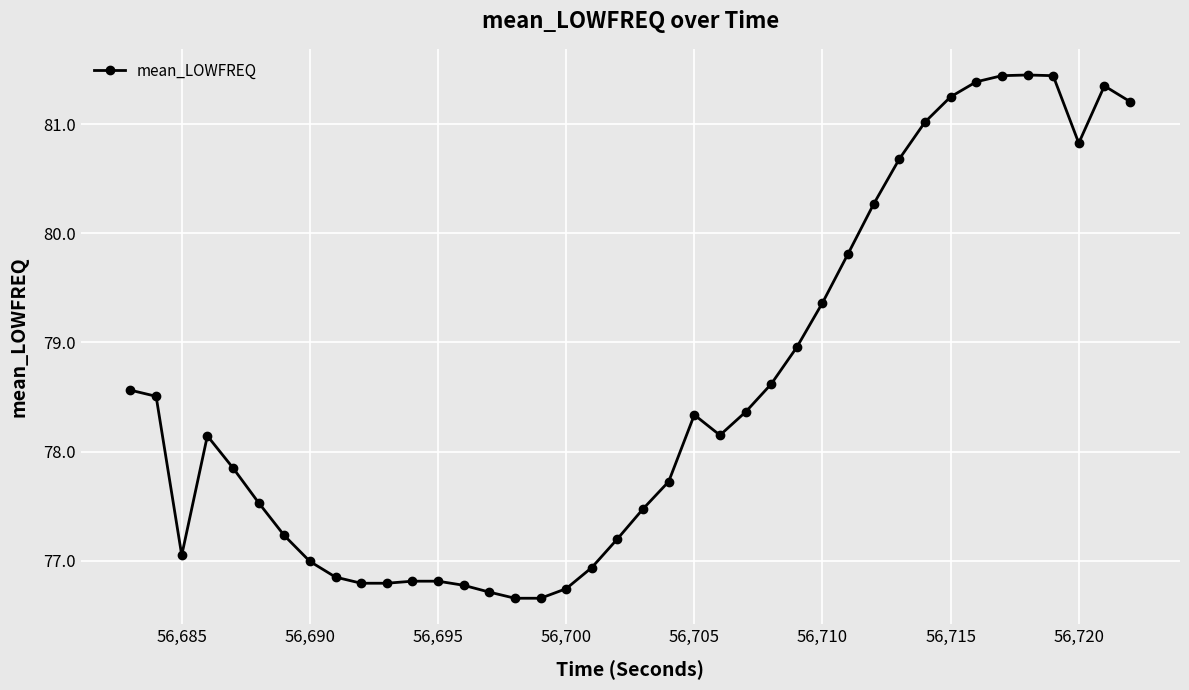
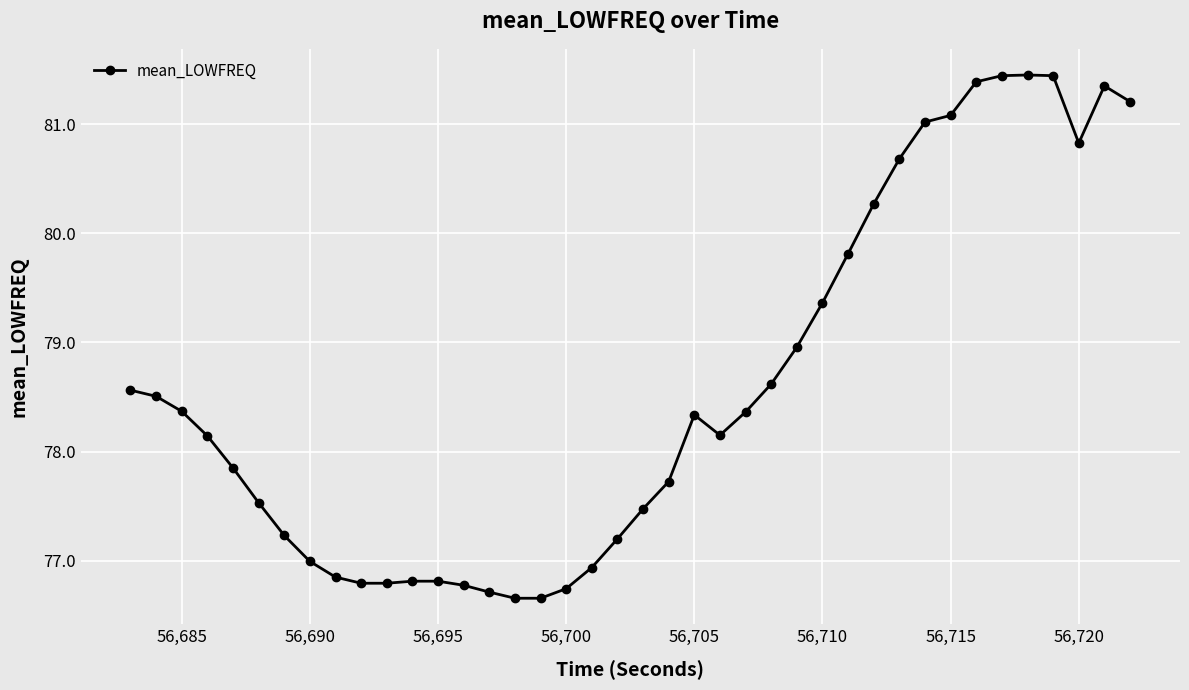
56,685: 77.05 -> 78.37
56,715: 81.25 -> 81.08
